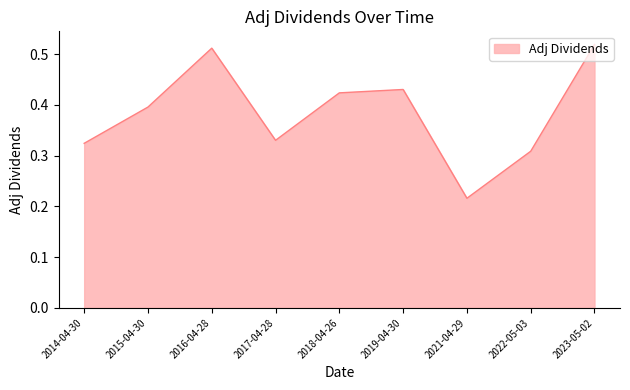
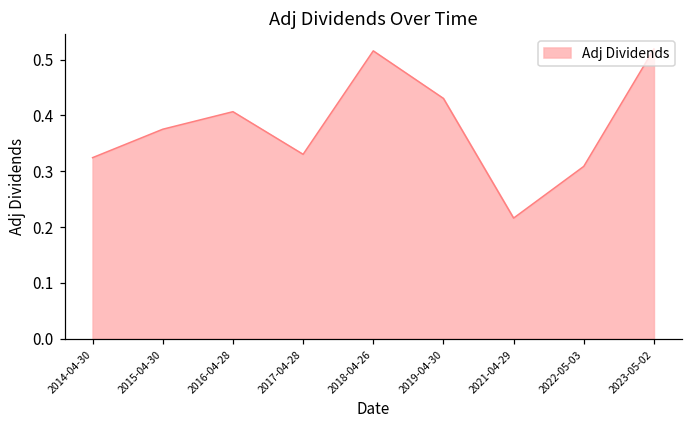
2015-04-30: 0.40 -> 0.38
2016-04-28: 0.51 -> 0.41
2018-04-26: 0.42 -> 0.52
